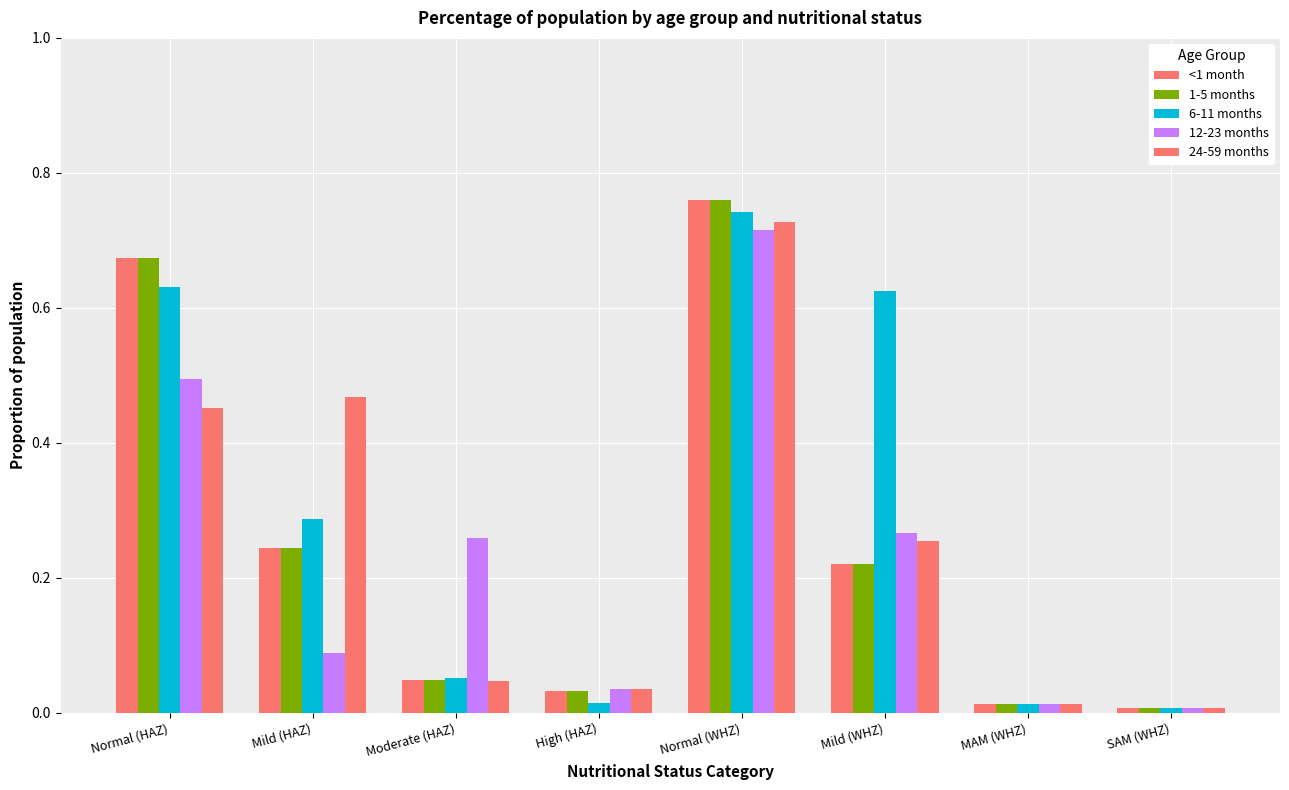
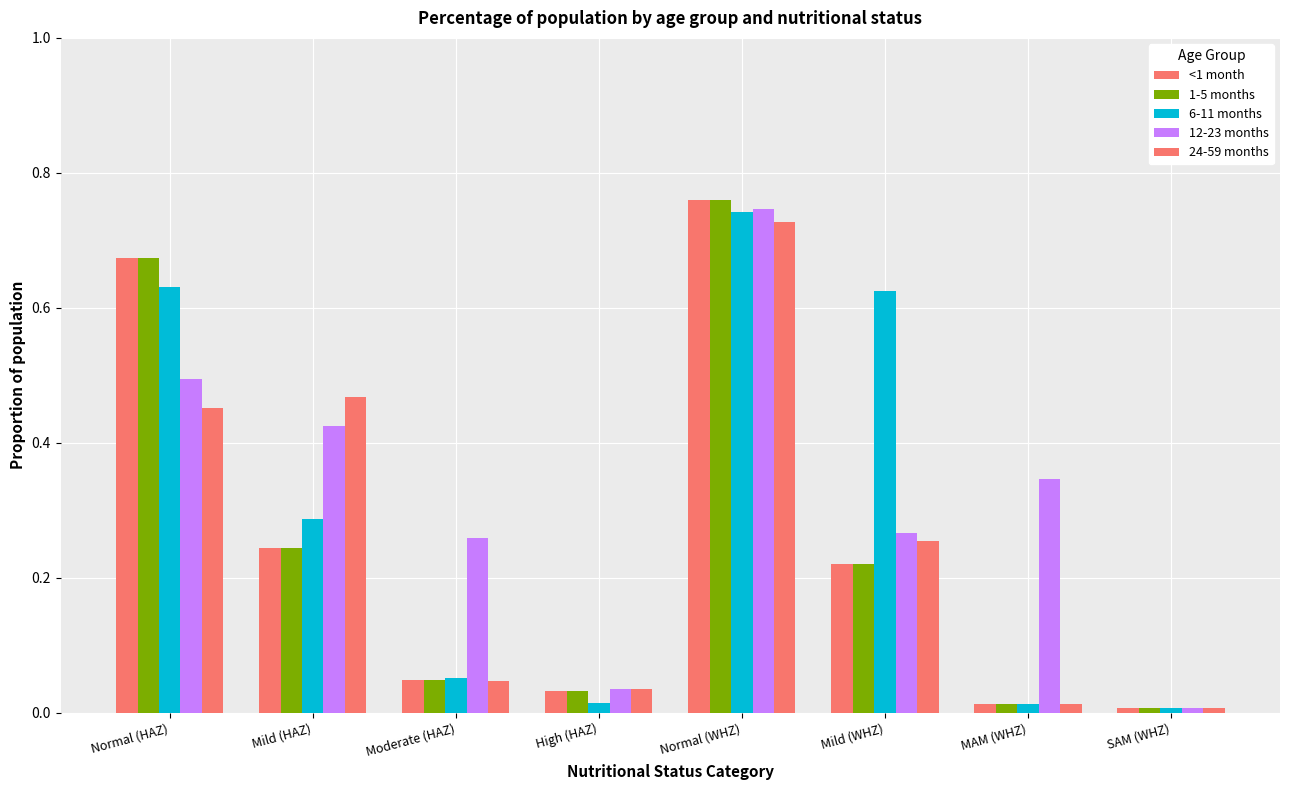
12-23 months, Mild (HAZ): 0.09 -> 0.42
12-23 months, Normal (WHZ): 0.72 -> 0.75
12-23 months, MAM (WHZ): 0.01 -> 0.35
